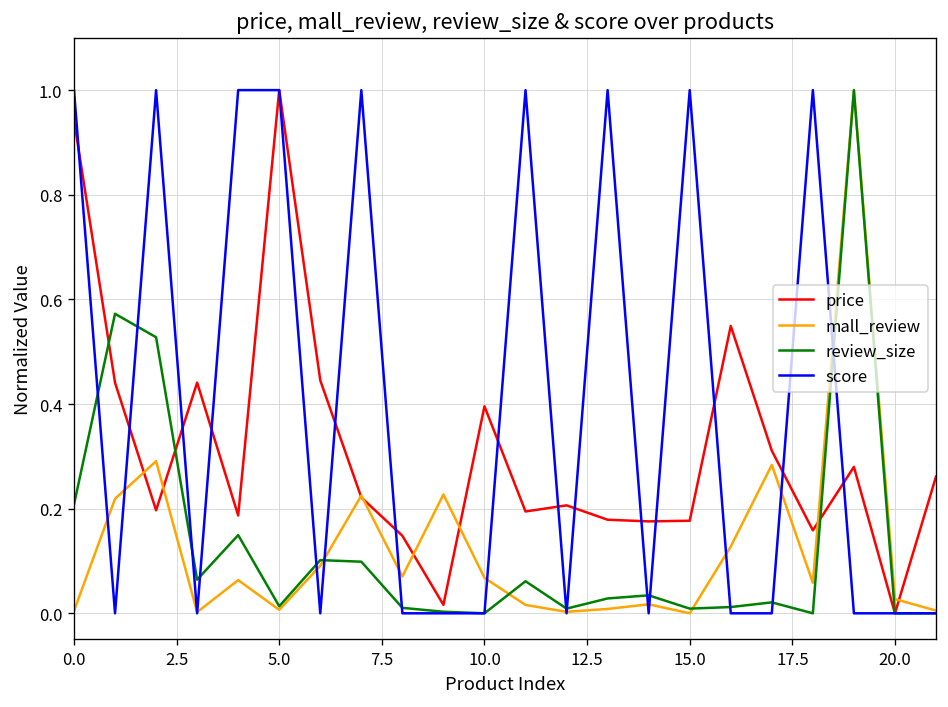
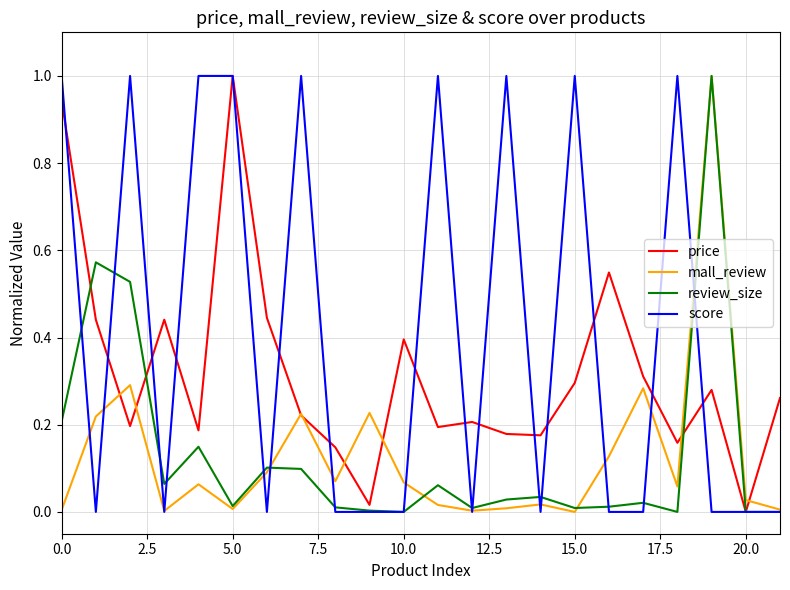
price, 15.0: 0.18 -> 0.30
